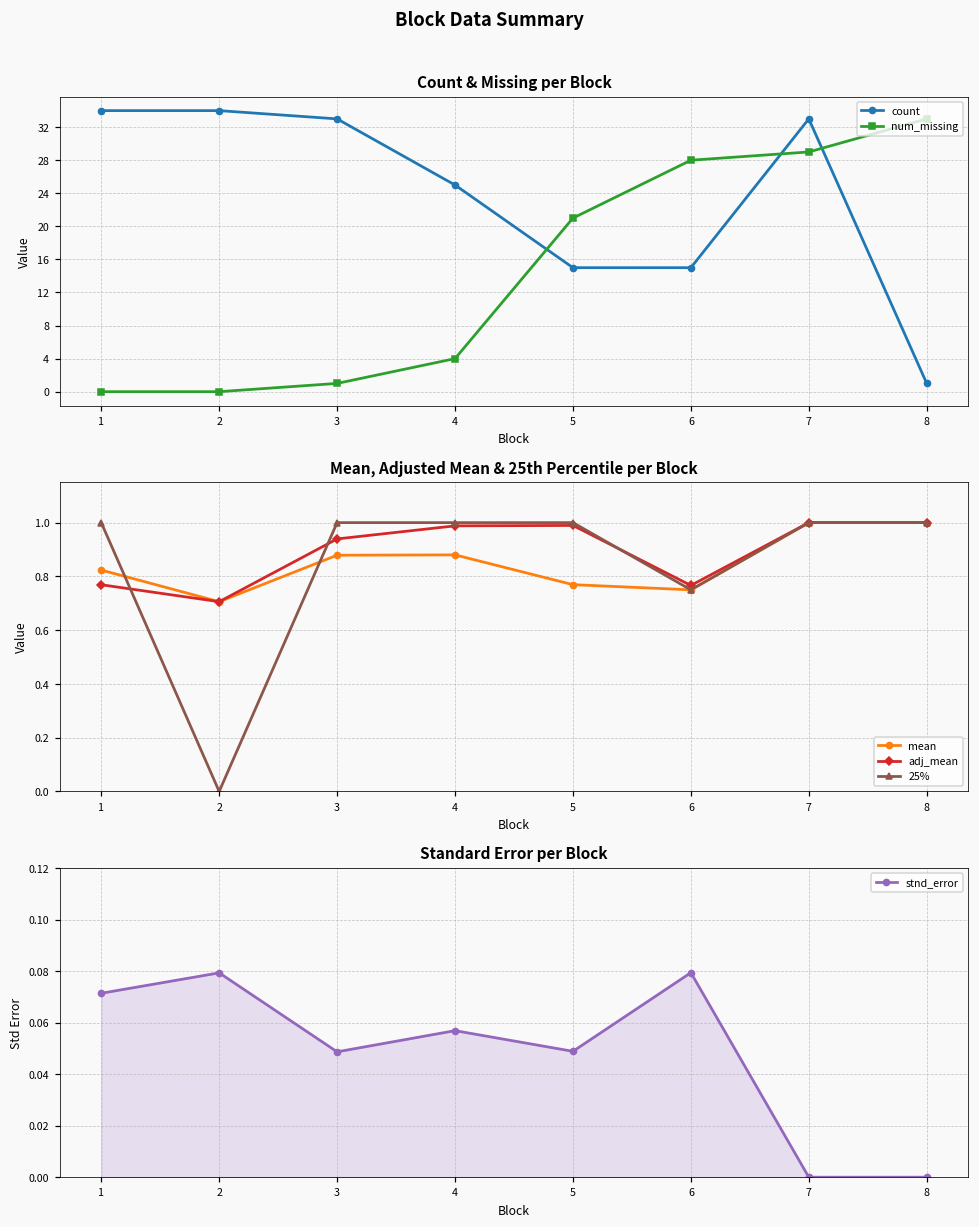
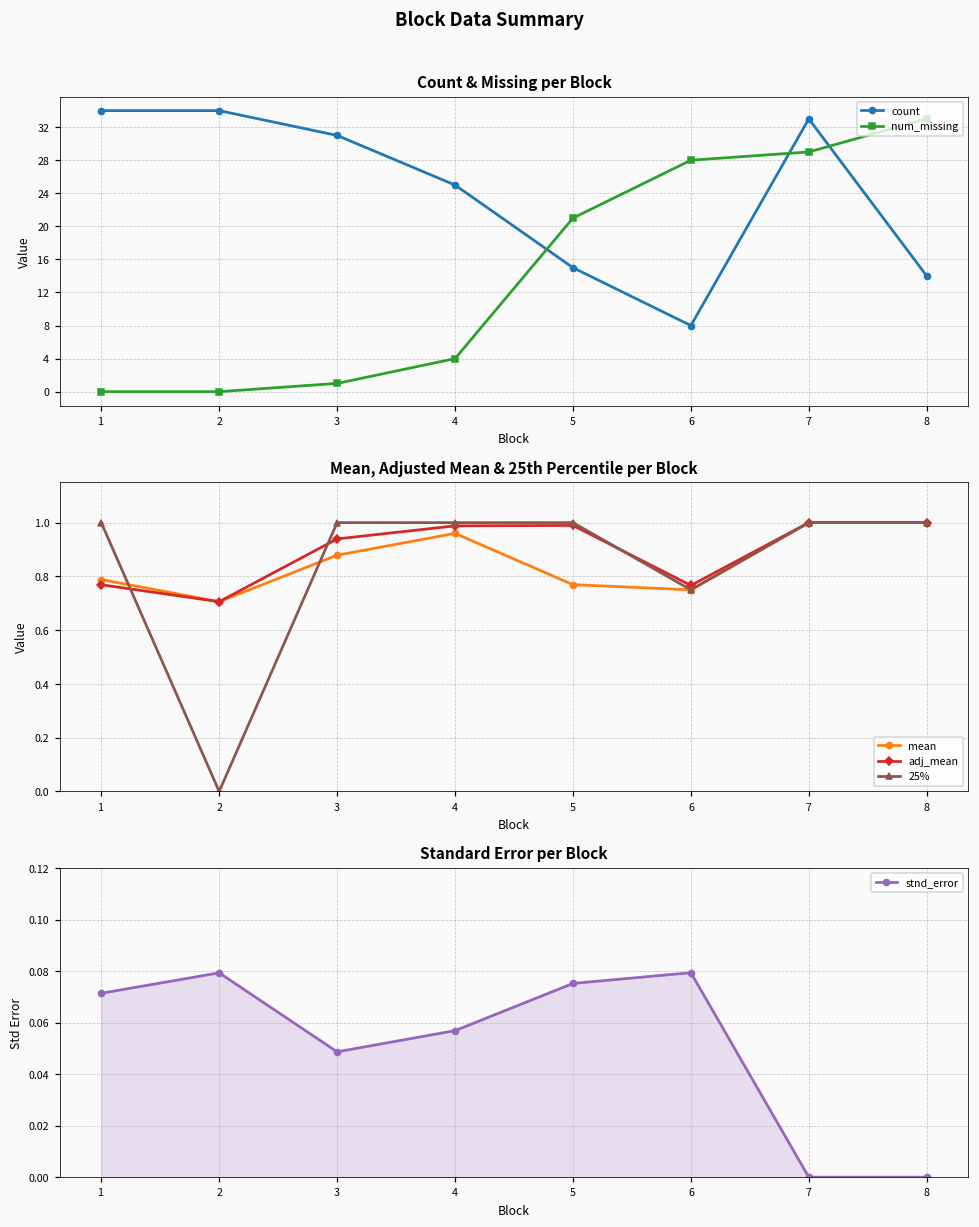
Count & Missing per Block, count, 3: 33 -> 31
Count & Missing per Block, count, 6: 15 -> 8
Count & Missing per Block, count, 8: 1 -> 14
Mean, Adjusted Mean & 25th Percentile per Block, mean, 1: 0.82 -> 0.79
Mean, Adjusted Mean & 25th Percentile per Block, mean, 4: 0.88 -> 0.96
Standard Error per Block, 5: 0.049 -> 0.075
